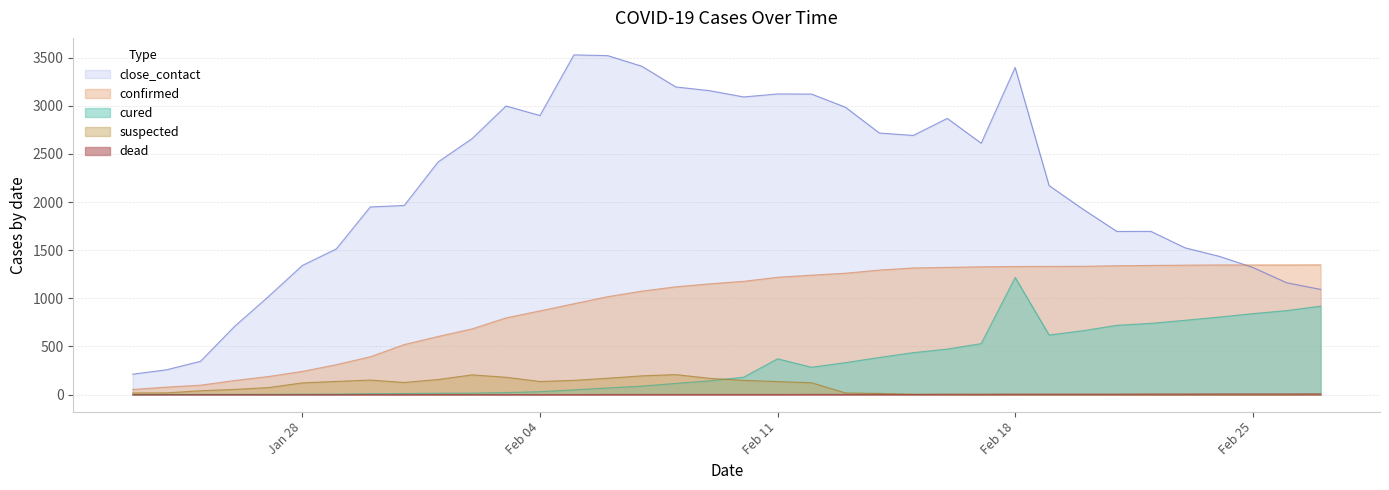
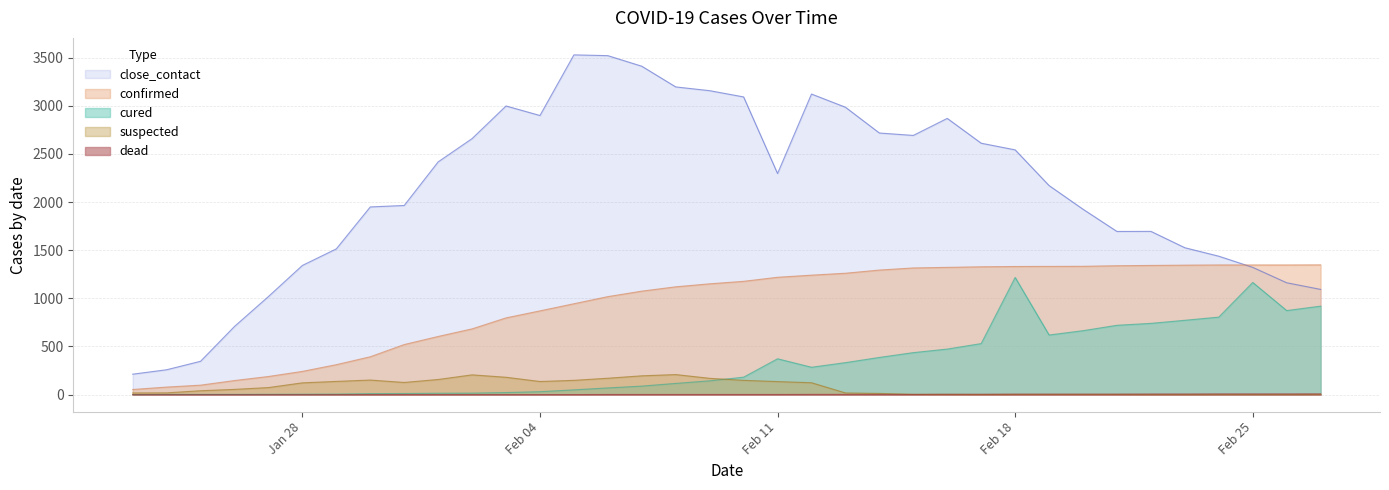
close_contact, Feb 11: 3100 -> 2300
close_contact, Feb 18: 3400 -> 2500
cured, Feb 25: 800 -> 1200
